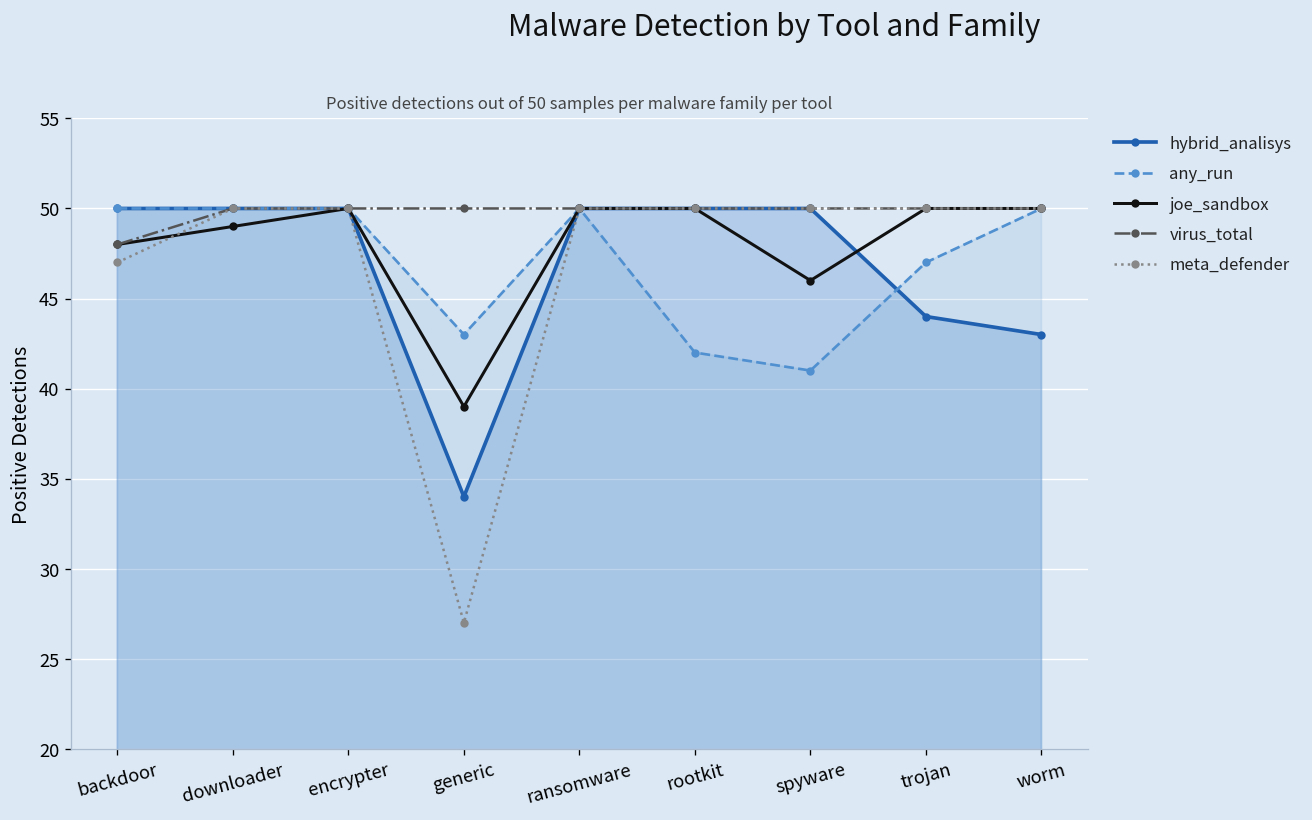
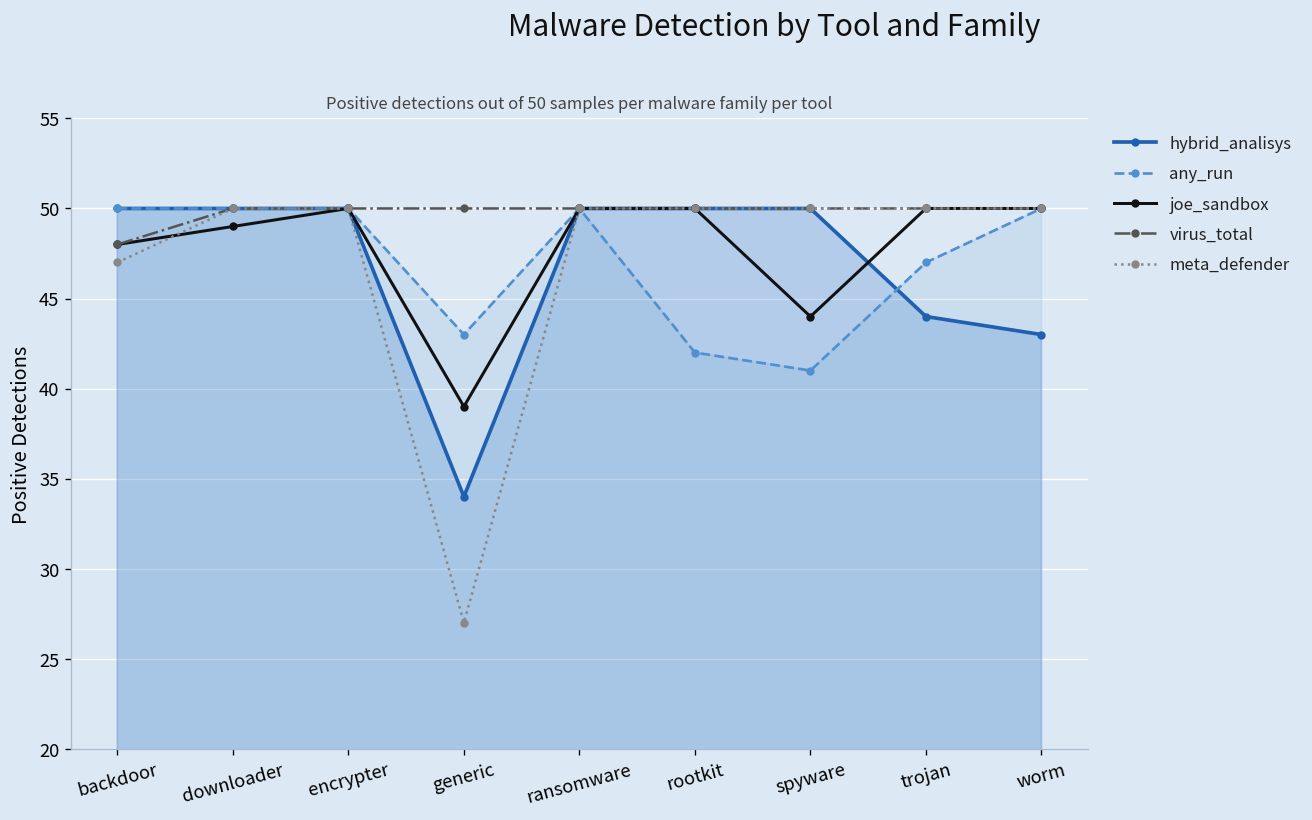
joe_sandbox, spyware: 46 -> 44
